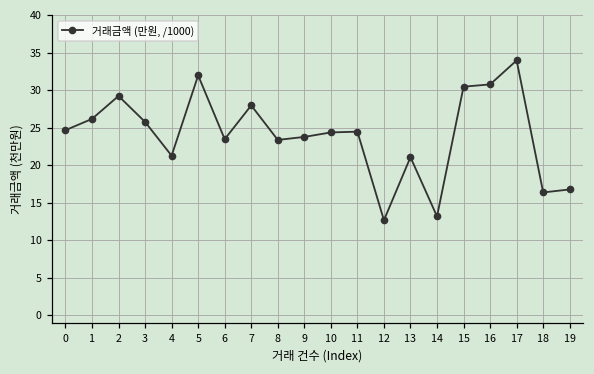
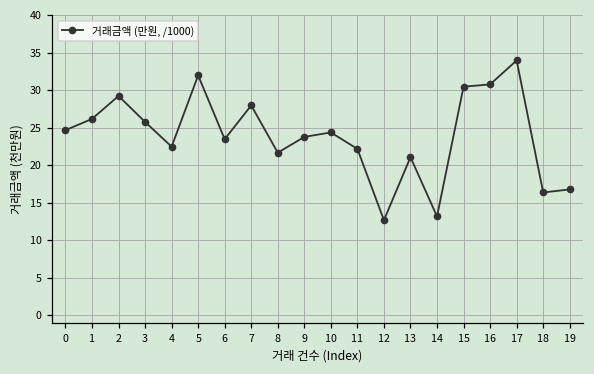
4: 21 -> 23
8: 23 -> 22
11: 25 -> 22
